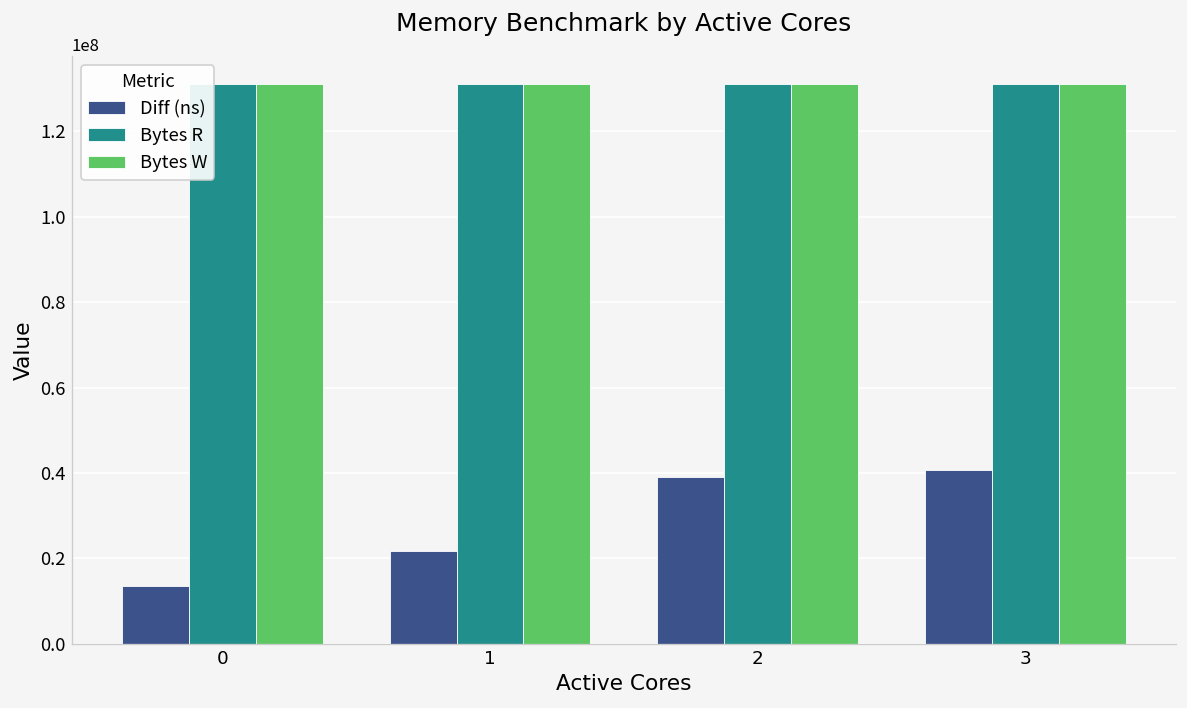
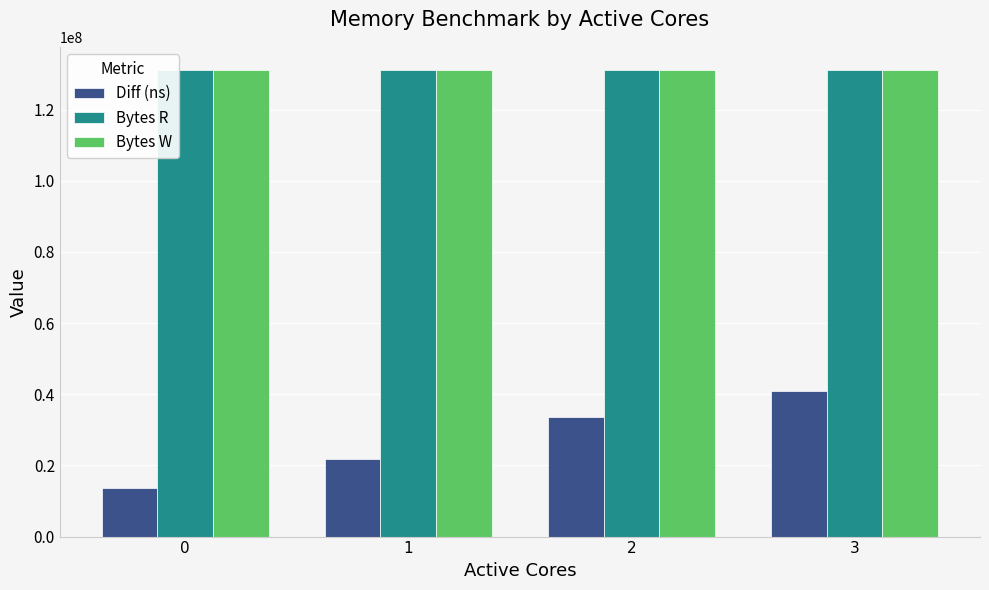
Diff (ns), 2: 39000000 -> 34000000
